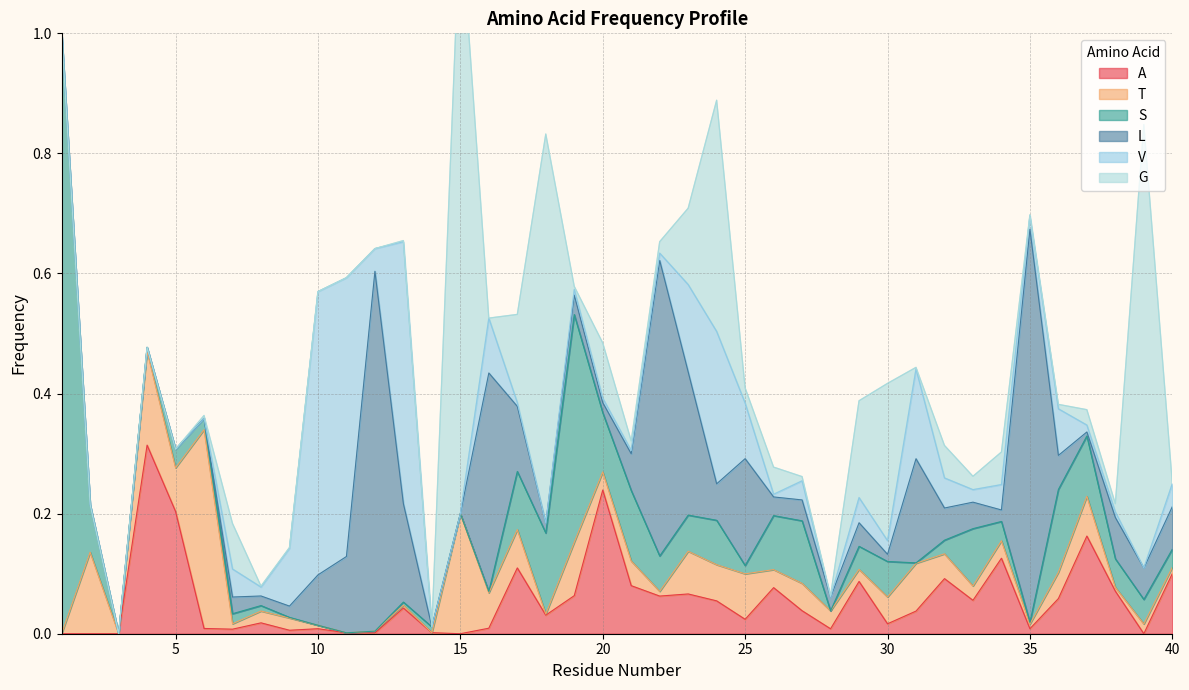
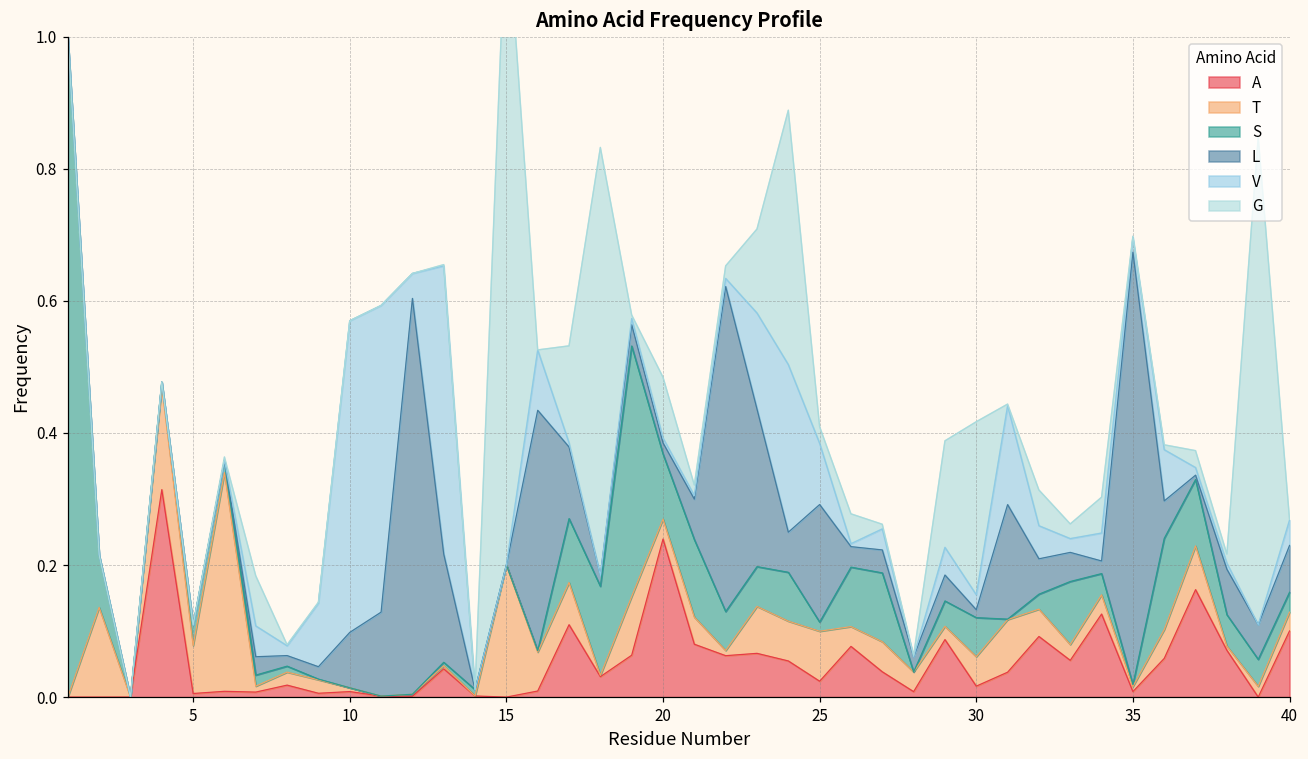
A, 5: 0.20 -> 0.01
T, 40: 0.01 -> 0.03
